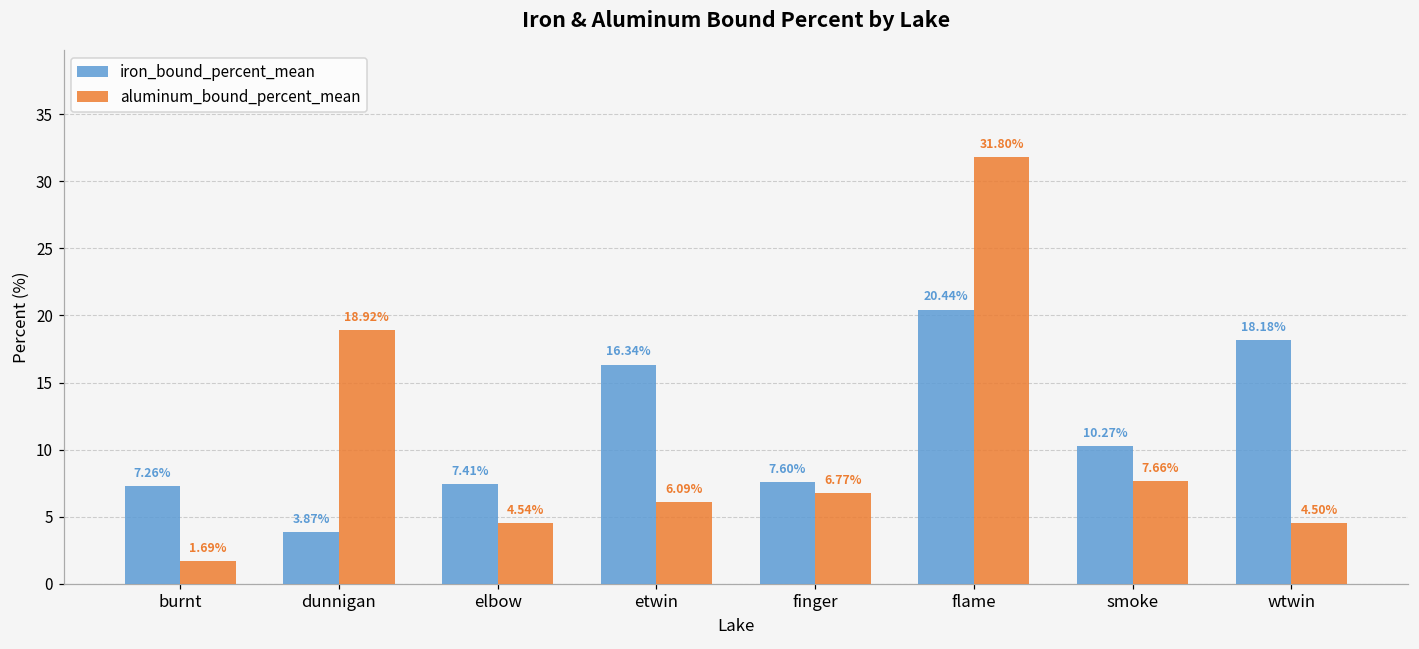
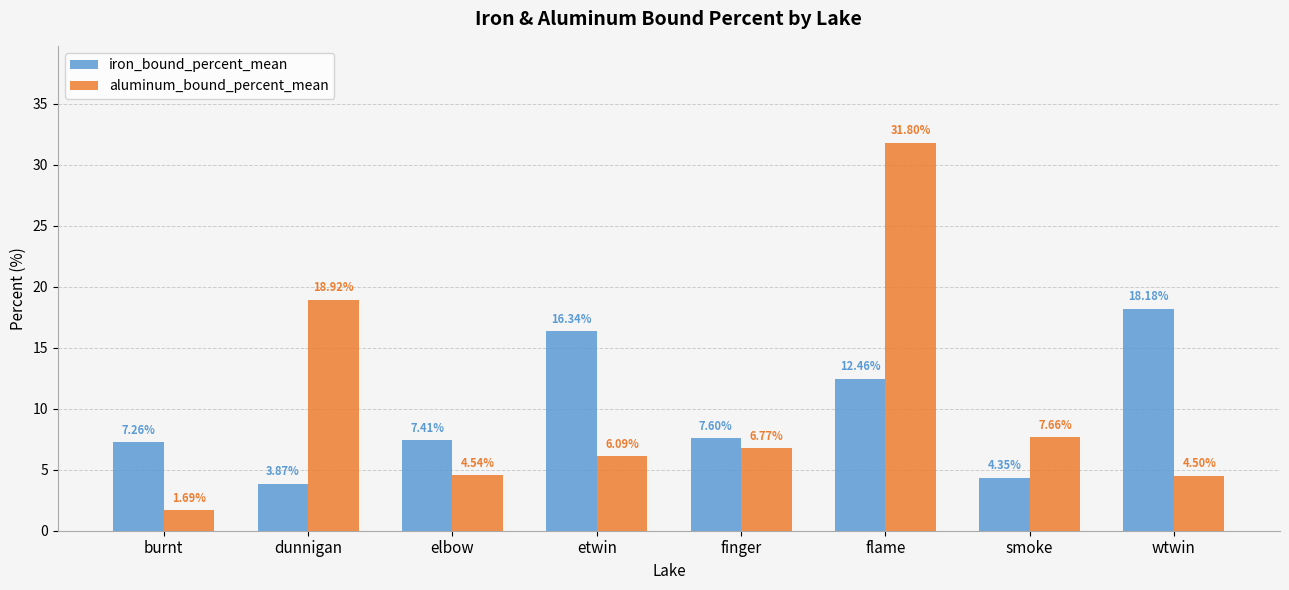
iron_bound_percent_mean, flame: 20.44% -> 12.46%
iron_bound_percent_mean, smoke: 10.27% -> 4.35%
